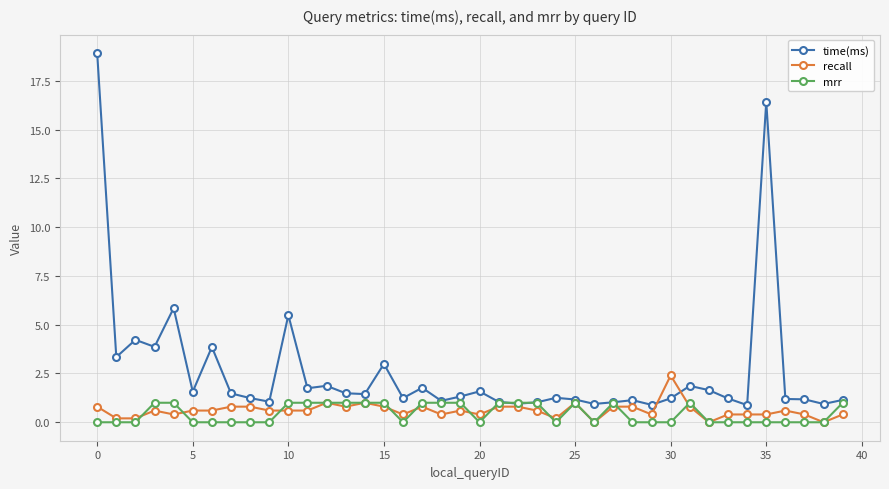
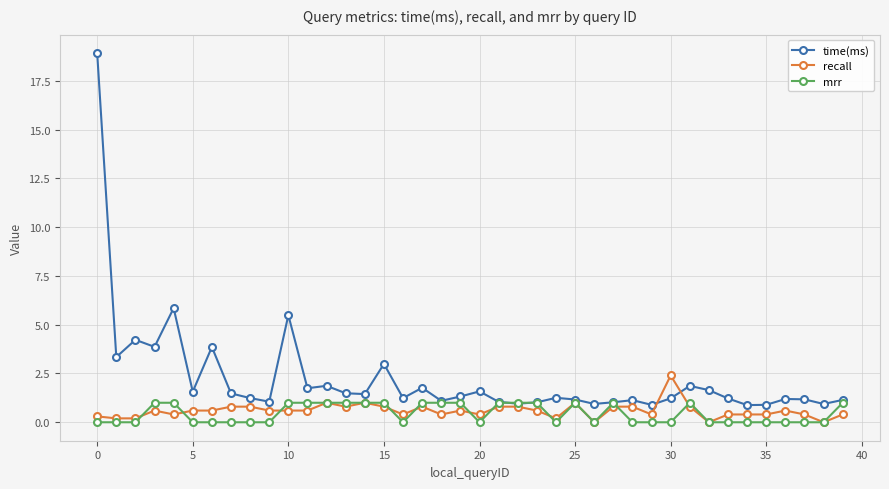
recall, 0: 0.8 -> 0.3
time(ms), 35: 16.4 -> 0.9
